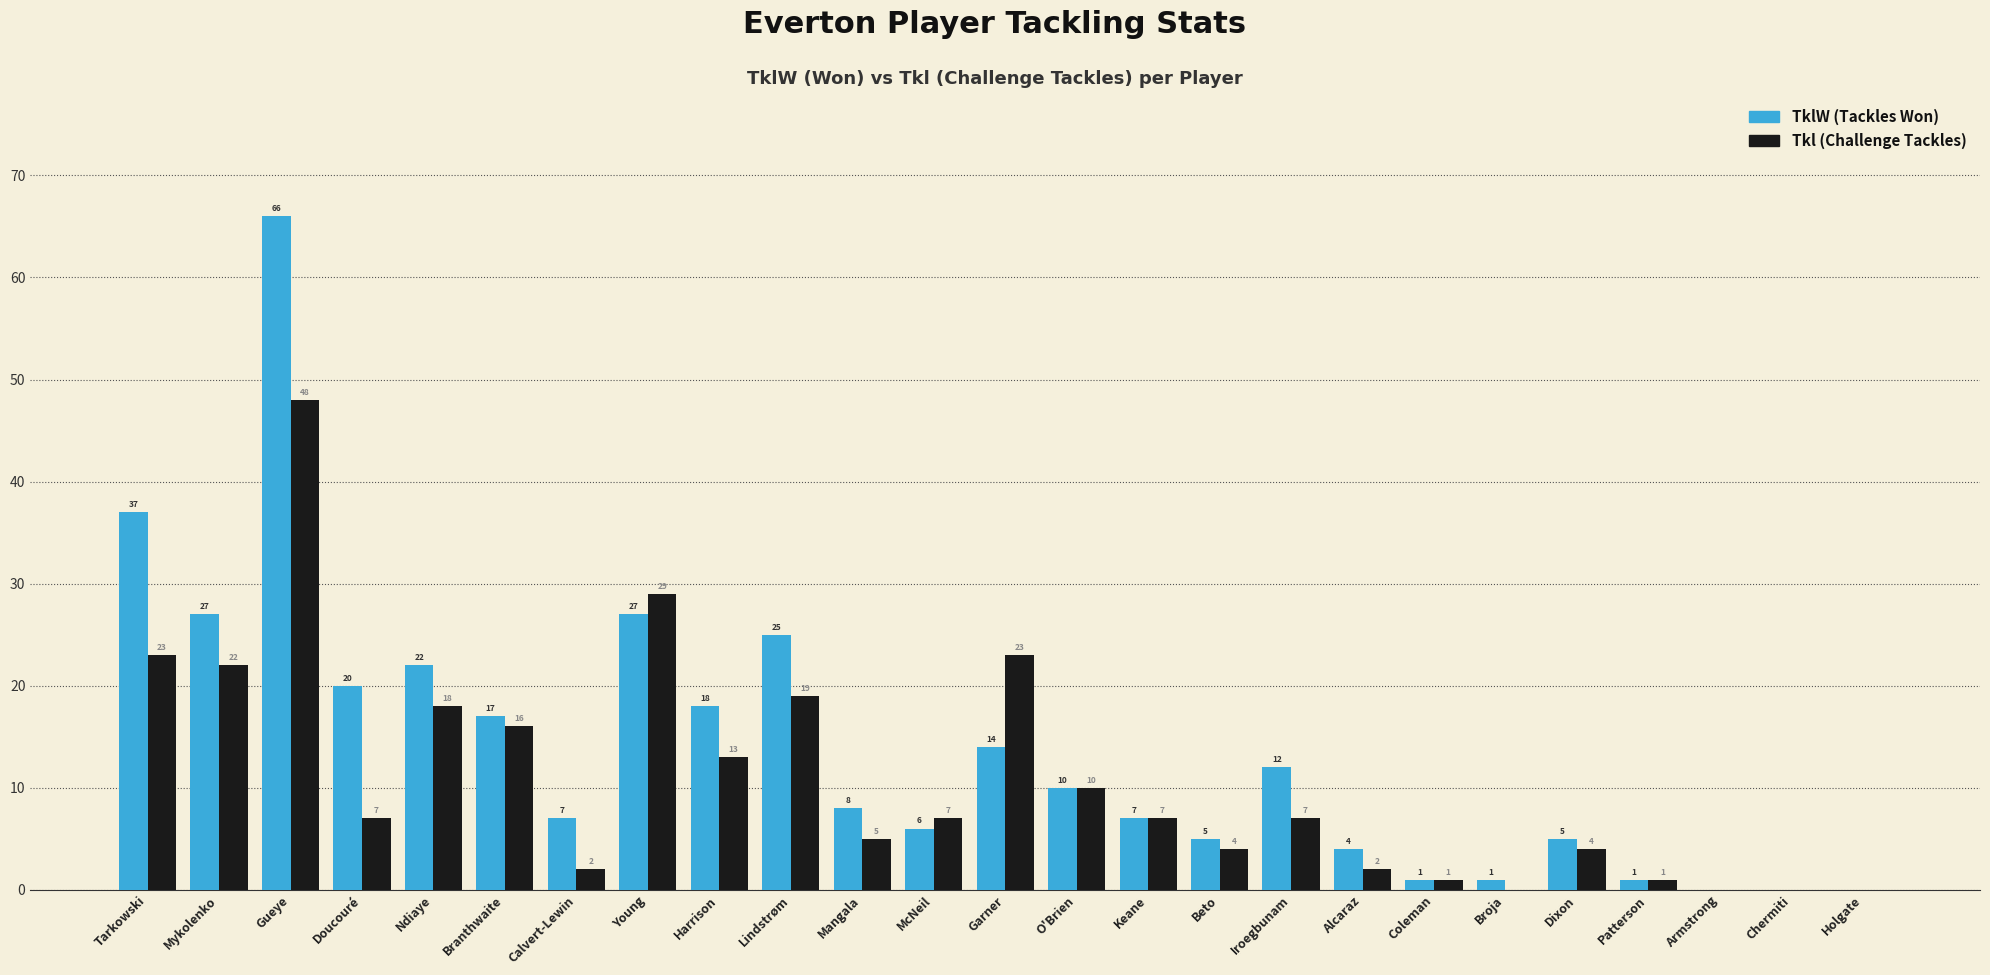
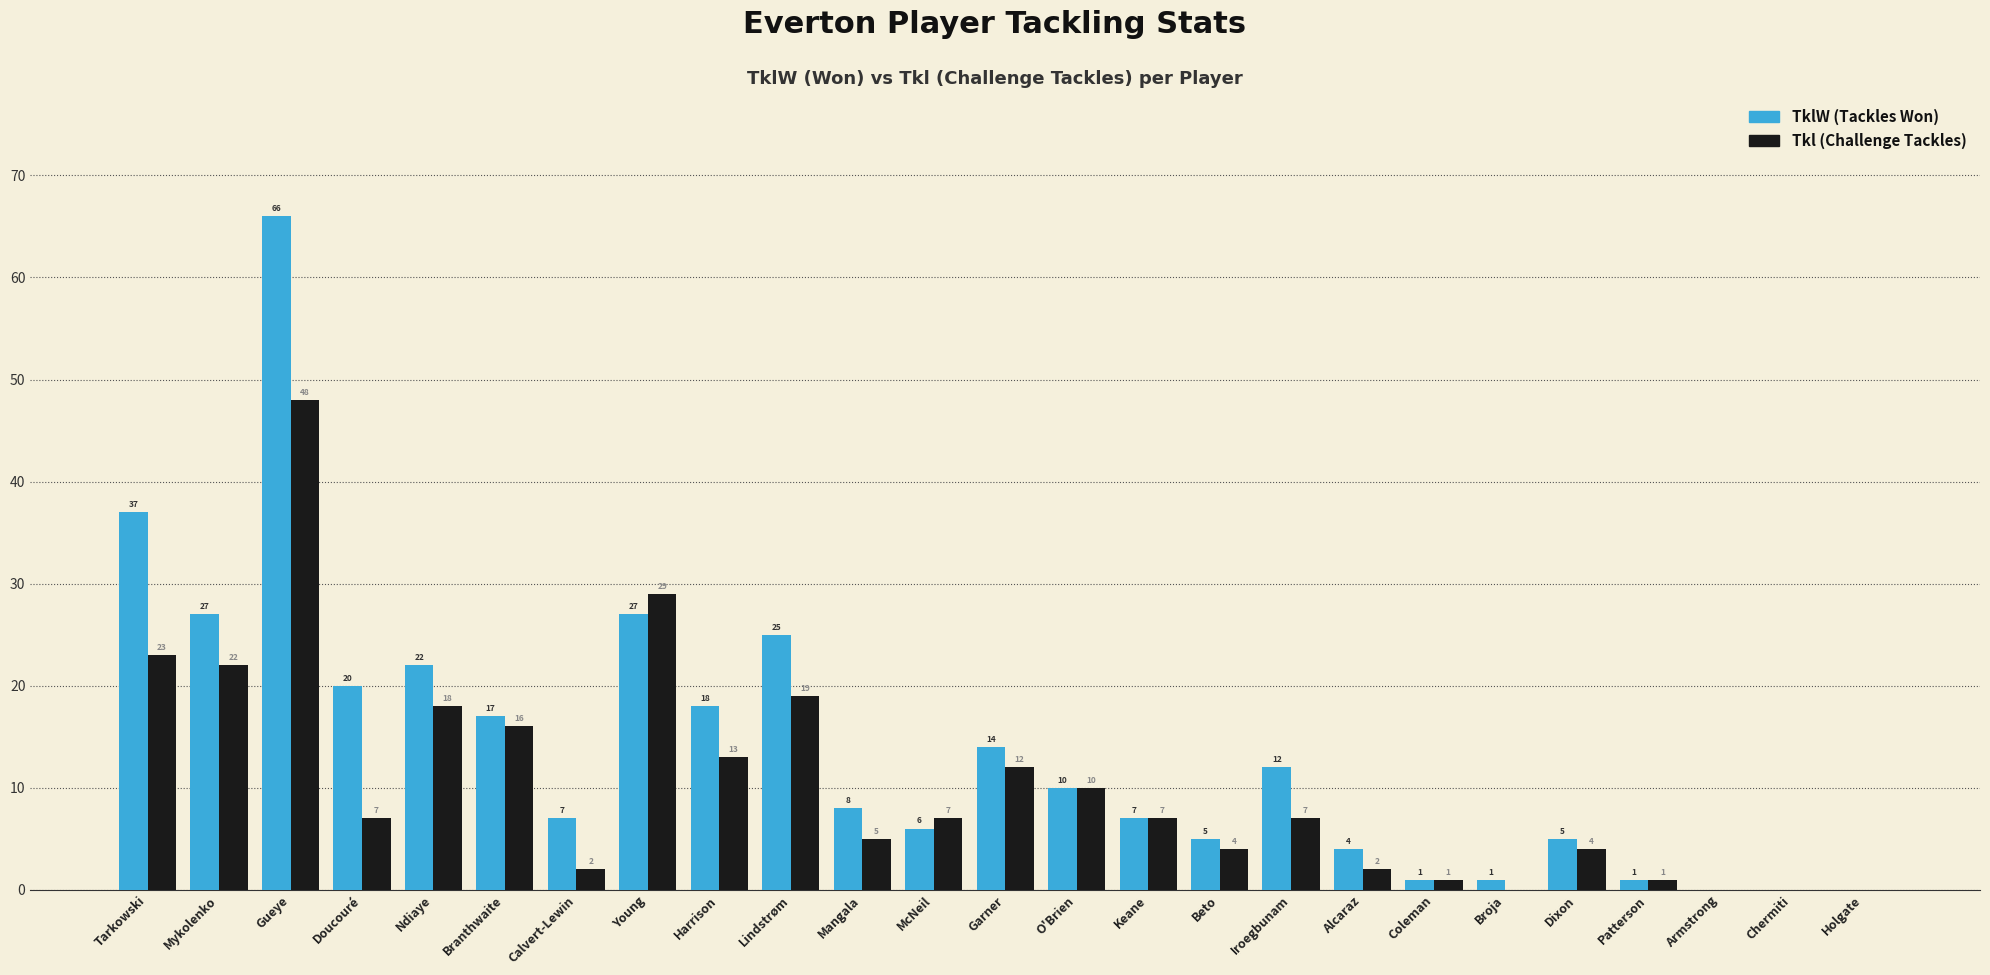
Tkl (Challenge Tackles), Garner: 23 -> 12
